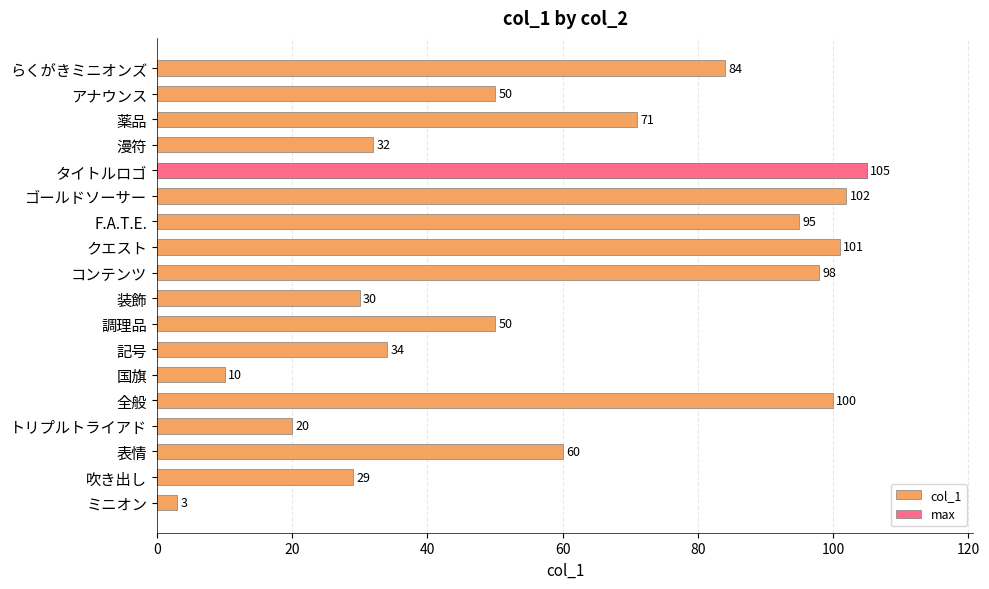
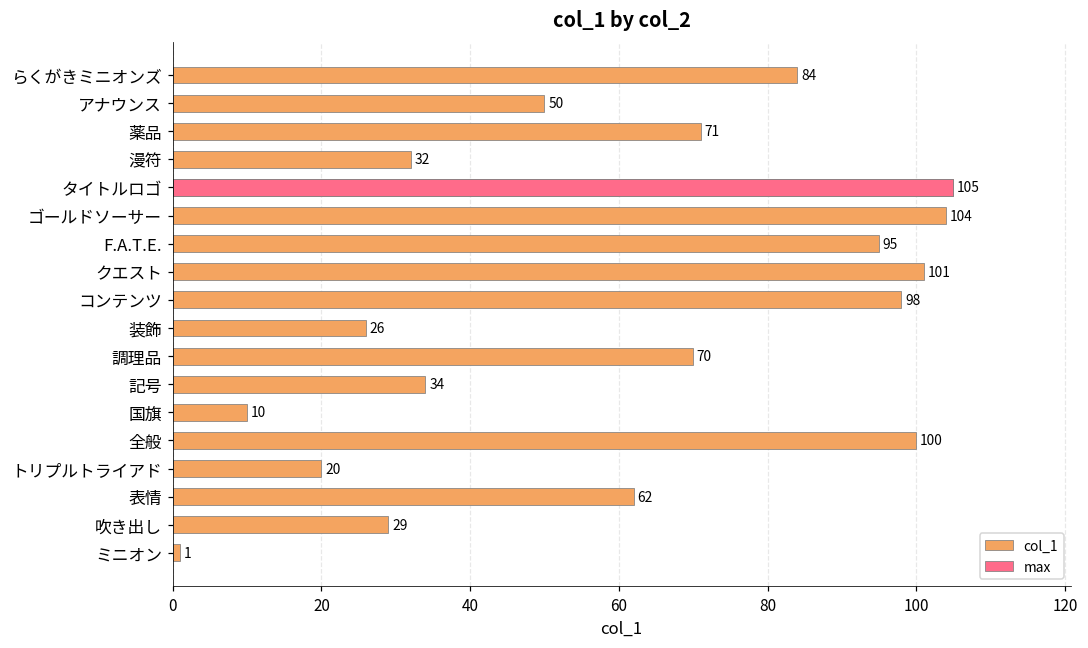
col_1, ゴールドソーサー: 102 -> 104
col_1, 装飾: 30 -> 26
col_1, 調理品: 50 -> 70
col_1, 表情: 60 -> 62
col_1, ミニオン: 3 -> 1
